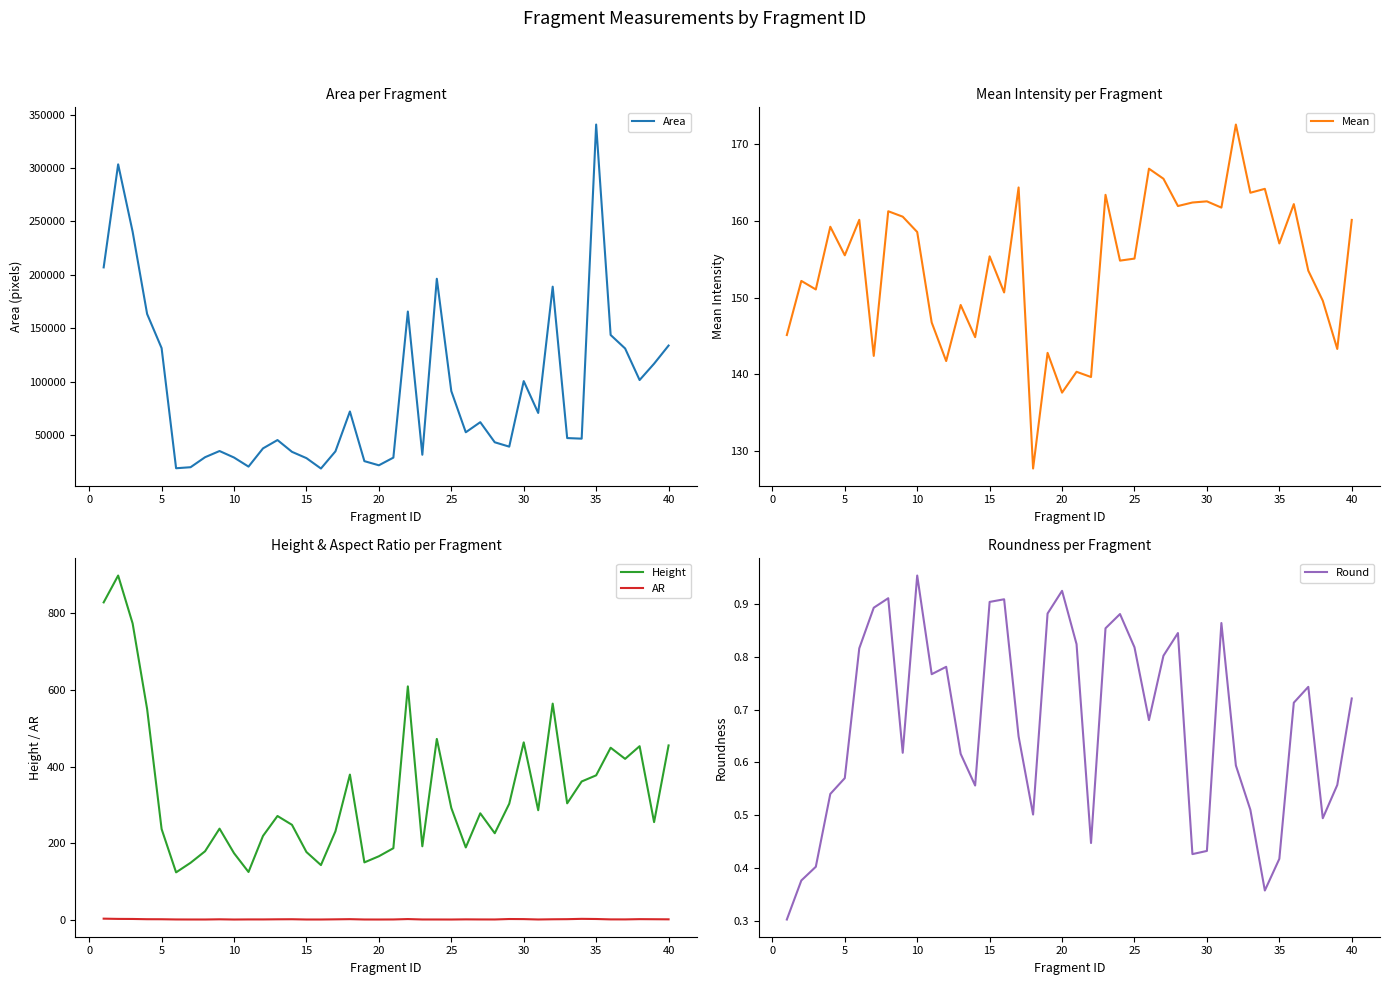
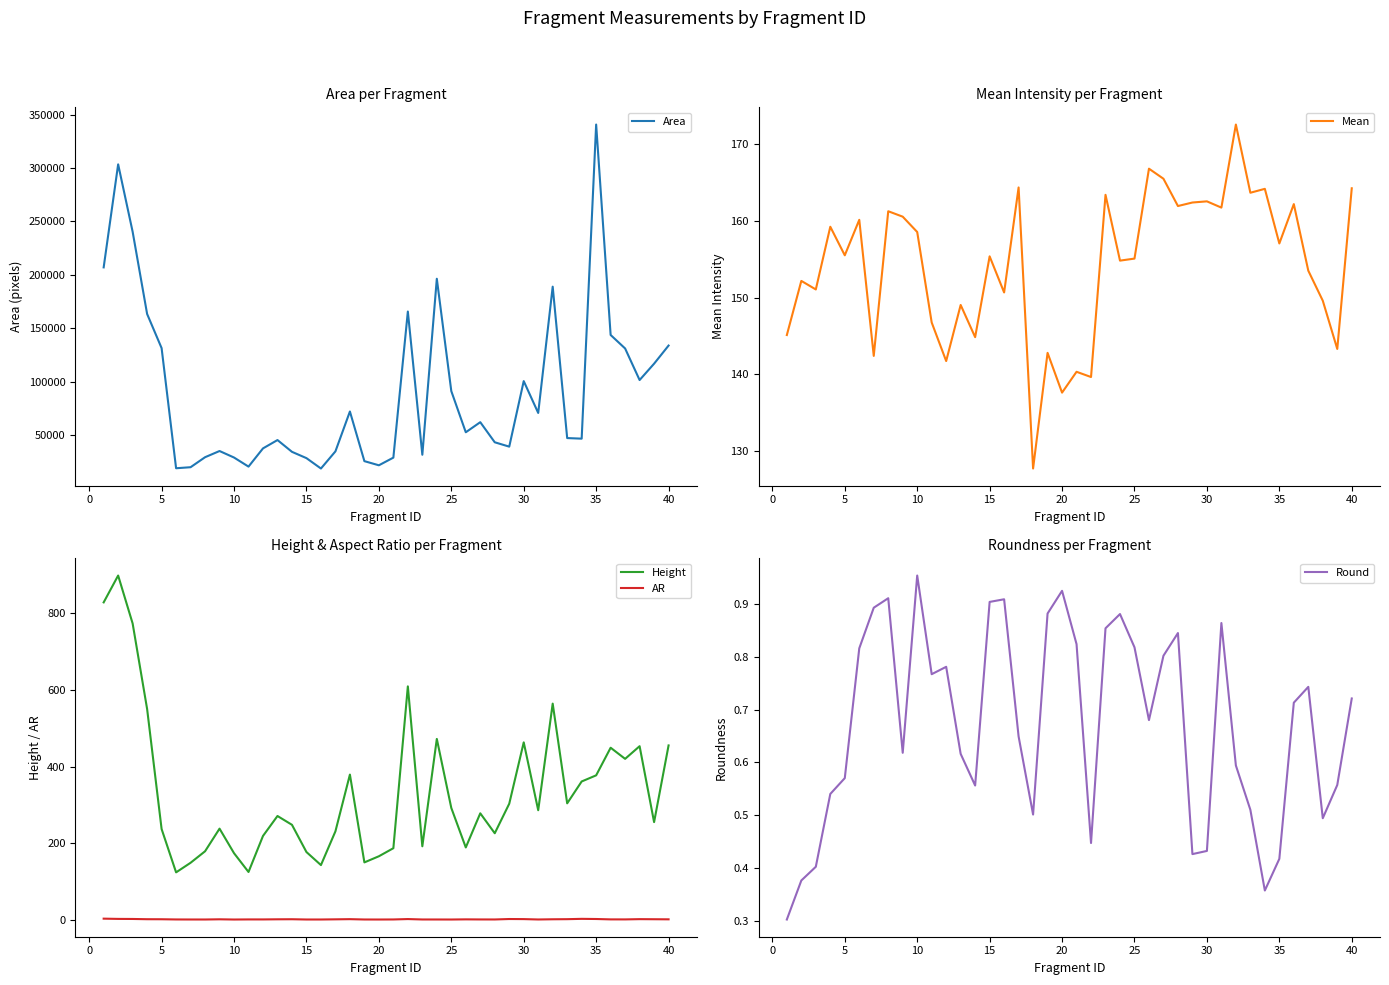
Mean Intensity per Fragment, 40: 160 -> 164
